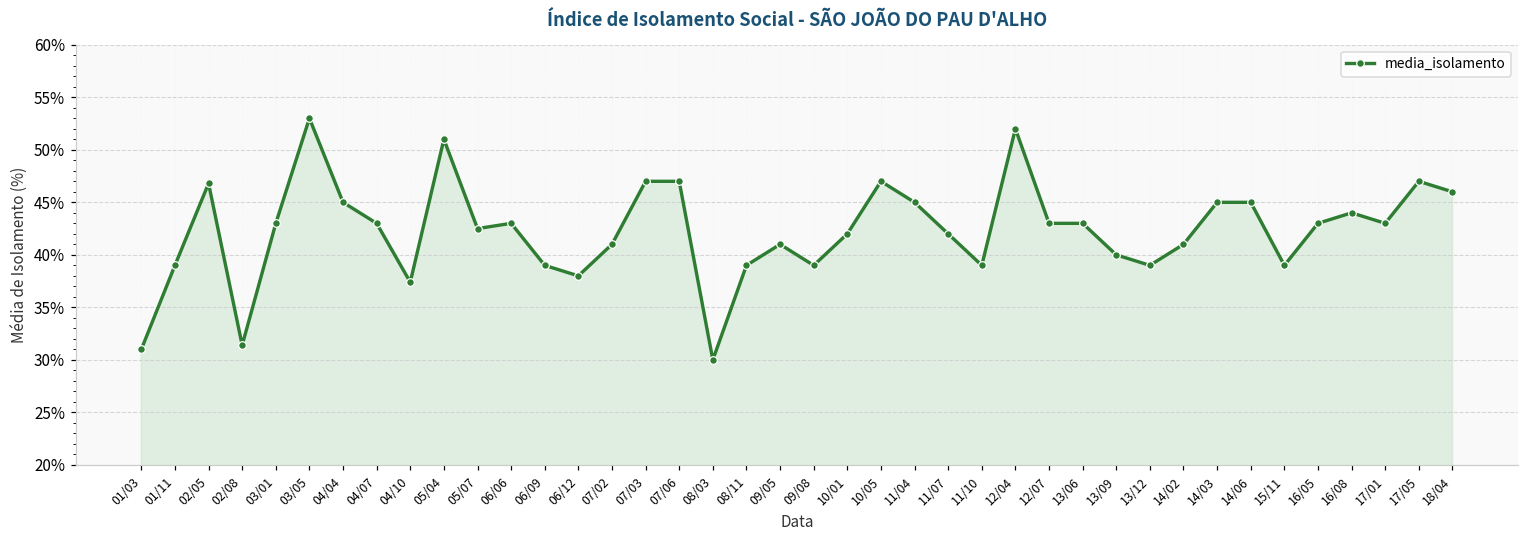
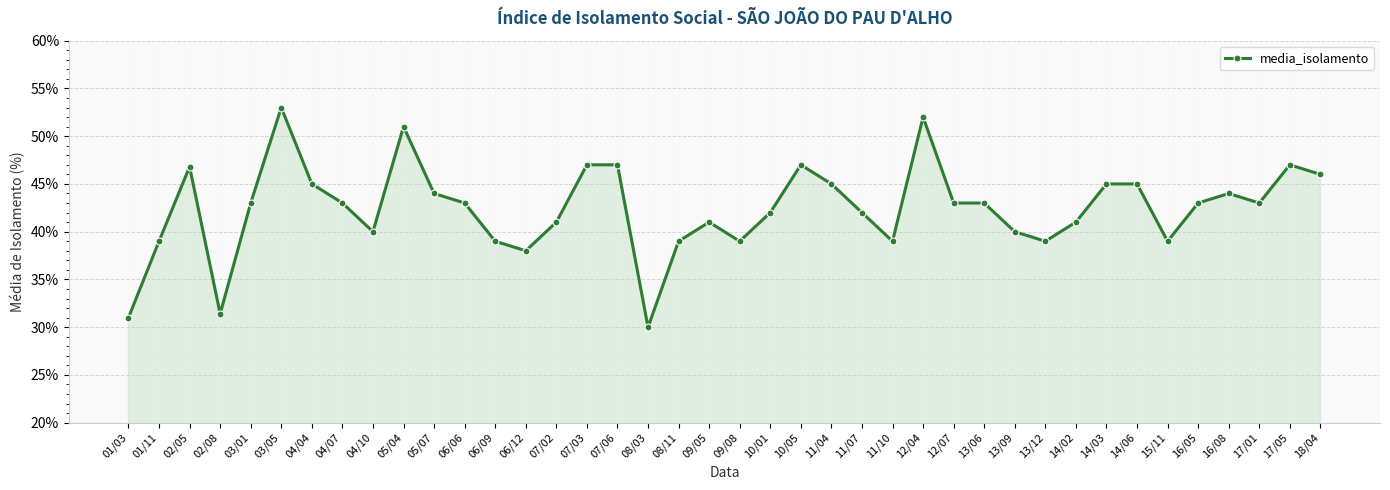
04/10: 37% -> 40%
05/07: 43% -> 44%
